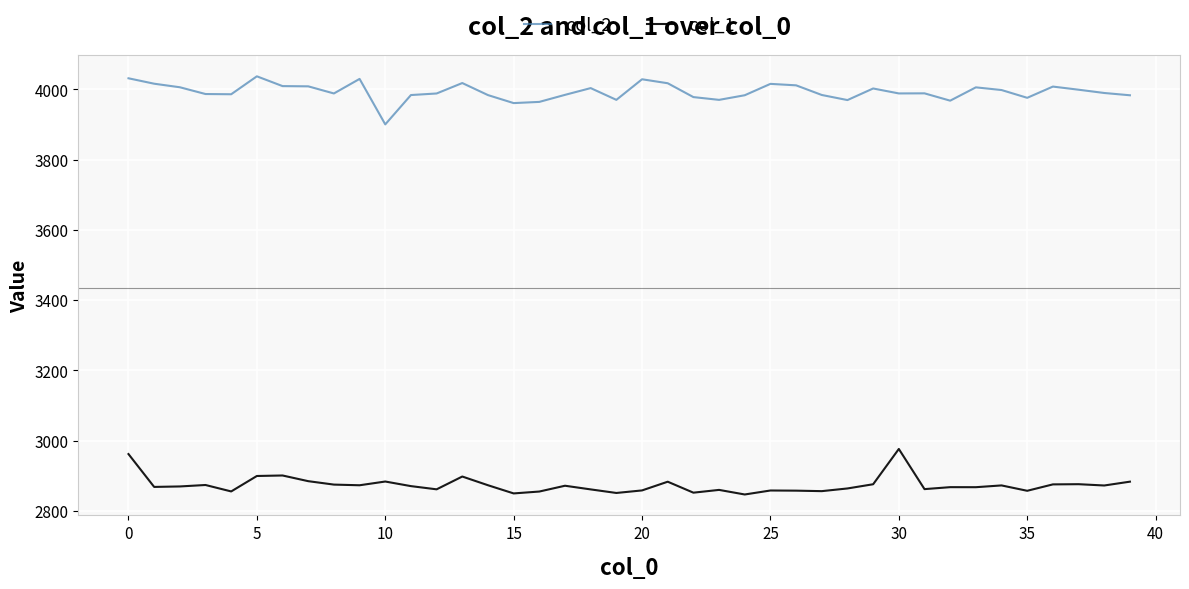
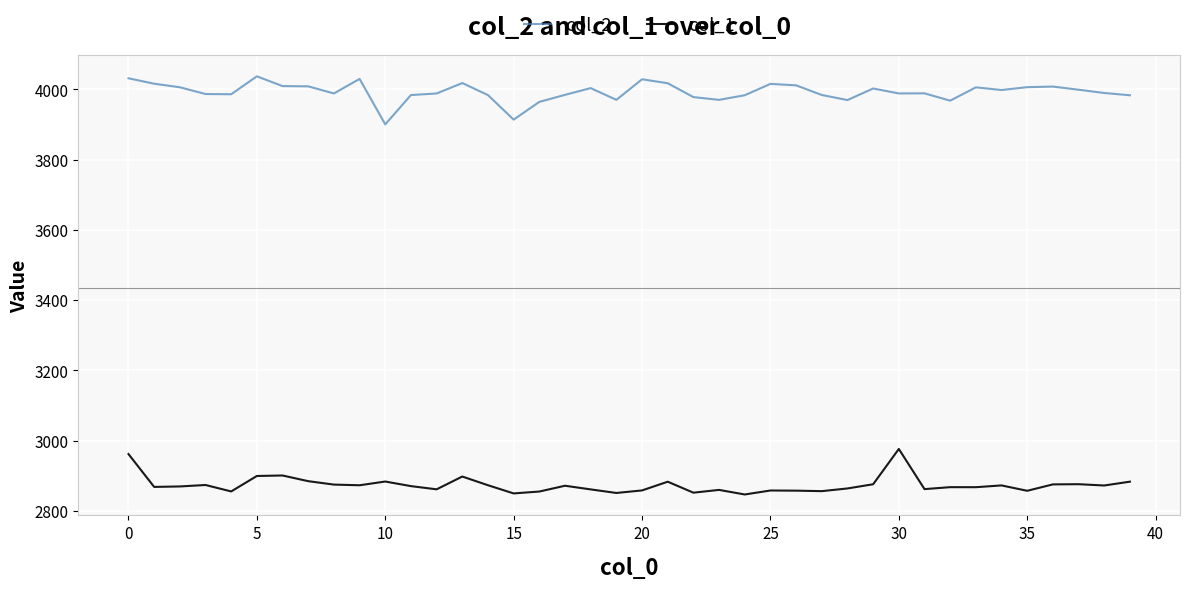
col_2, 15: 3960 -> 3910
col_2, 35: 3980 -> 4010
